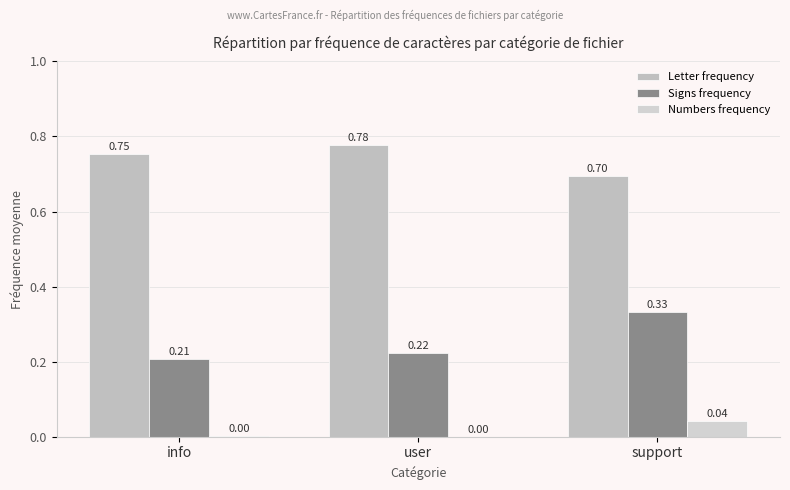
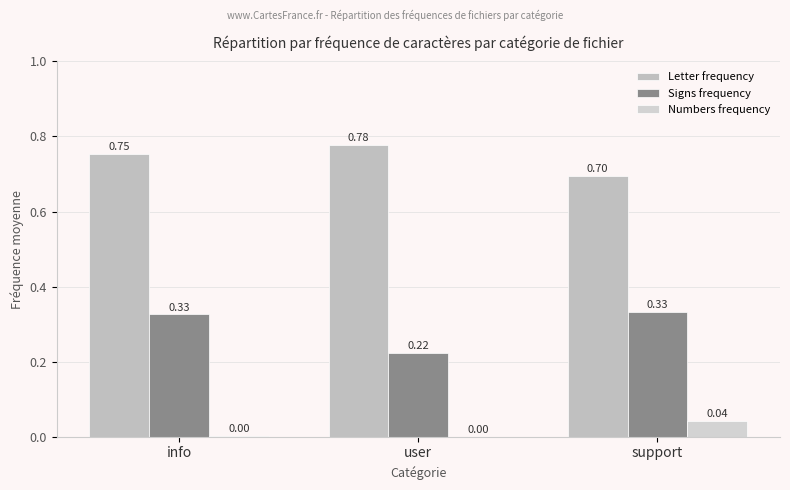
Signs frequency, info: 0.21 -> 0.33
